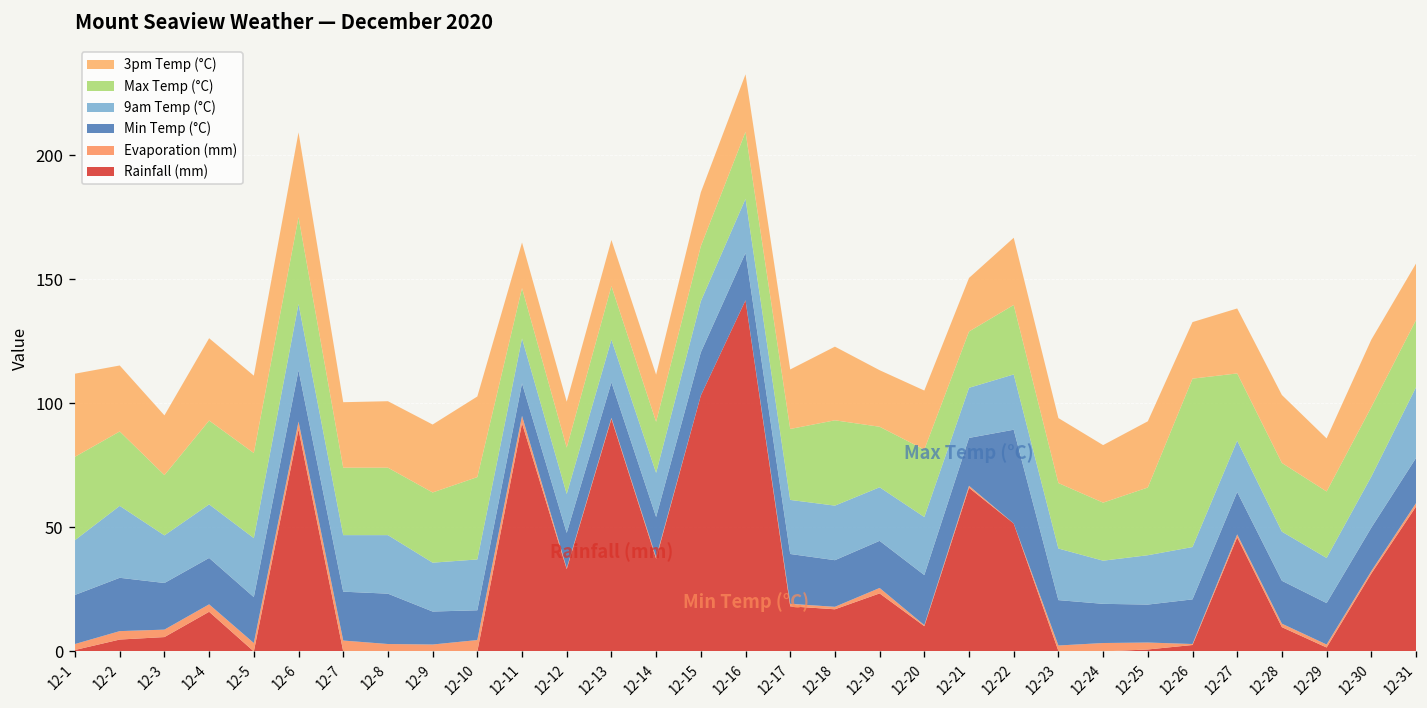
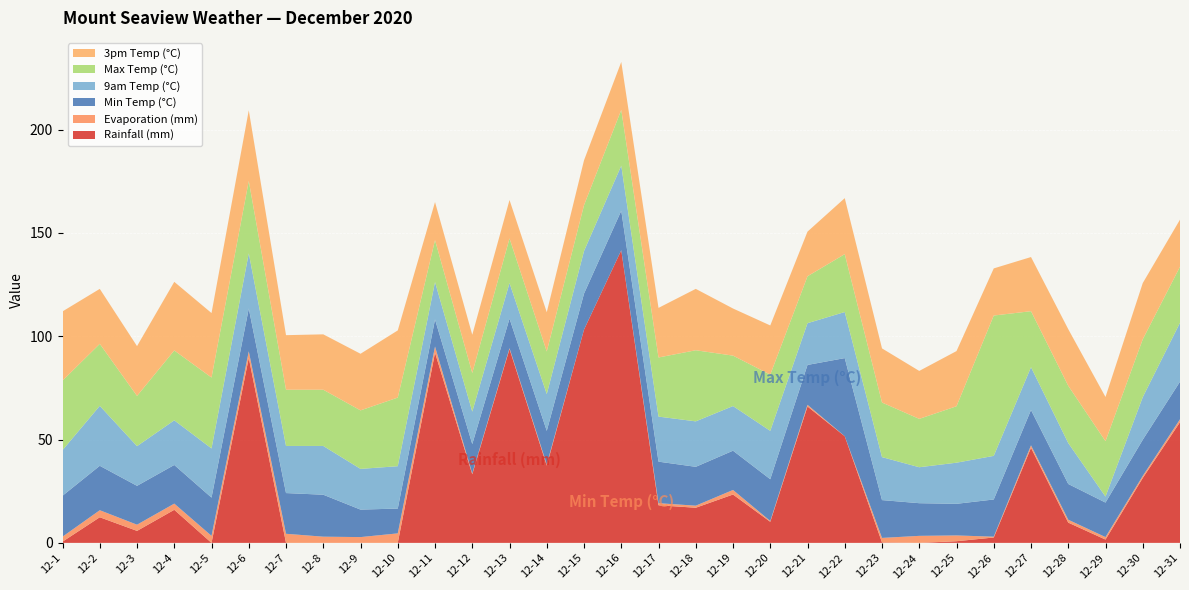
Rainfall (mm), 12-2: 5 -> 12
9am Temp (°C), 12-29: 18 -> 3
